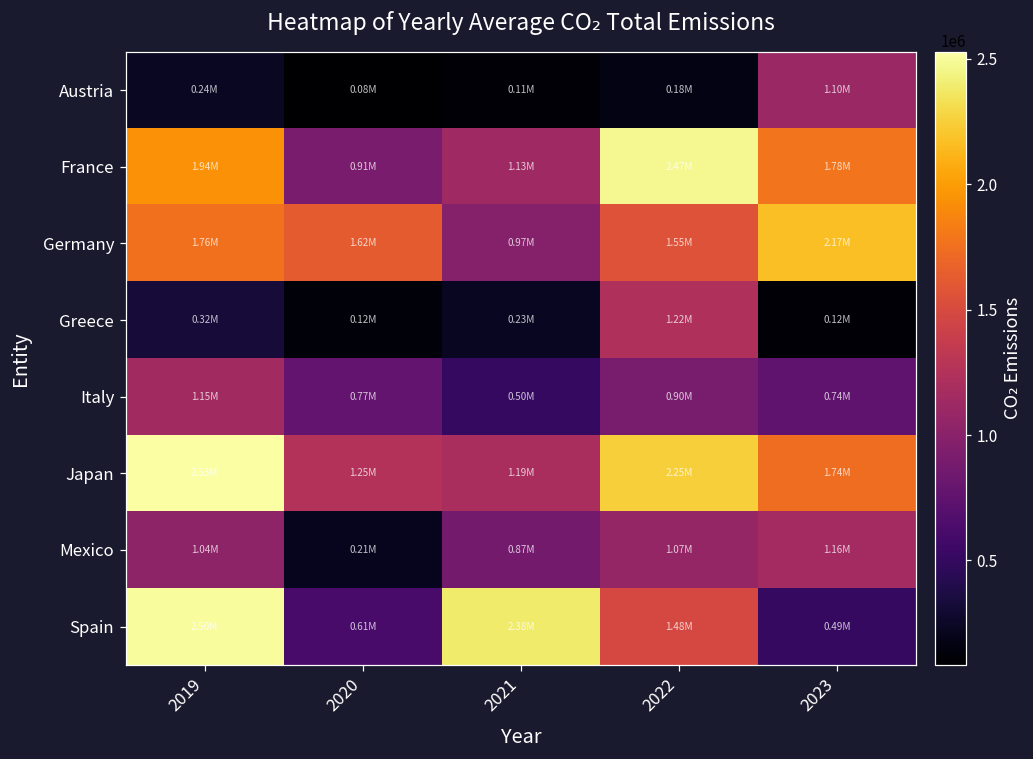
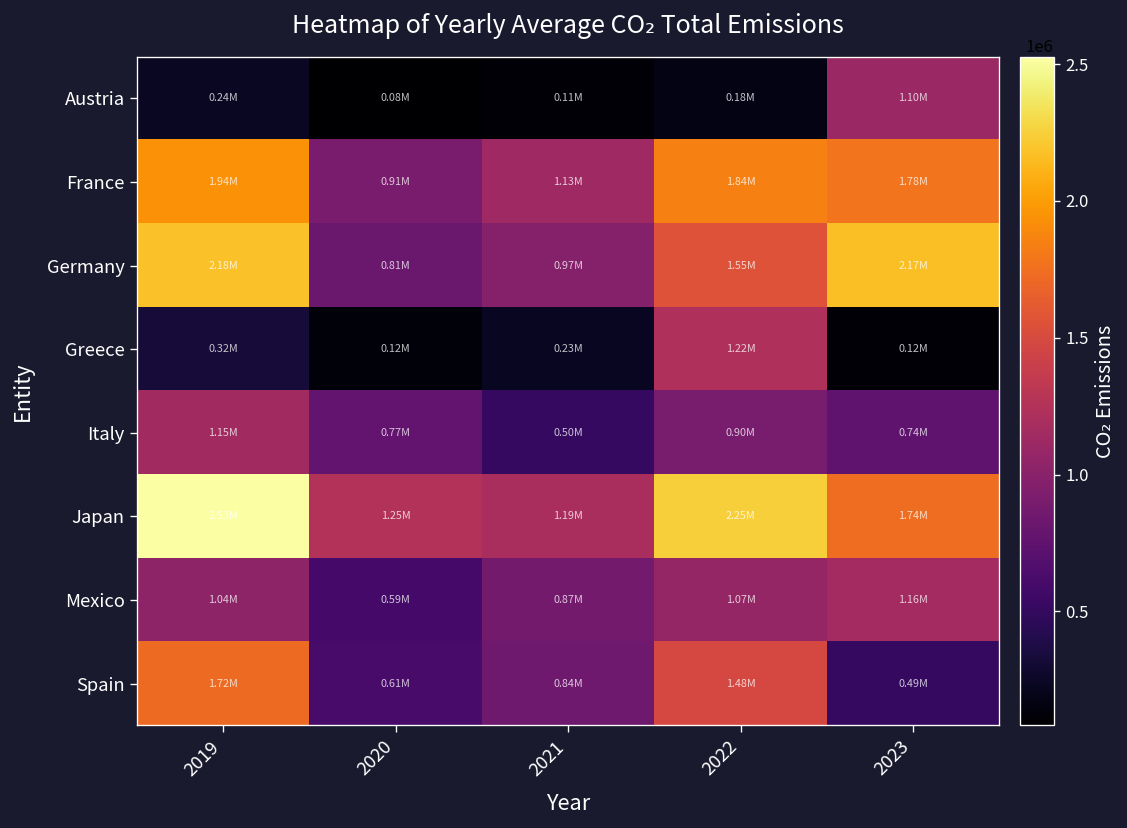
France, 2022: 2.47M -> 1.84M
Germany, 2019: 1.76M -> 2.18M
Germany, 2020: 1.62M -> 0.81M
Mexico, 2020: 0.21M -> 0.59M
Spain, 2019: 2.50M -> 1.72M
Spain, 2021: 2.38M -> 0.84M
